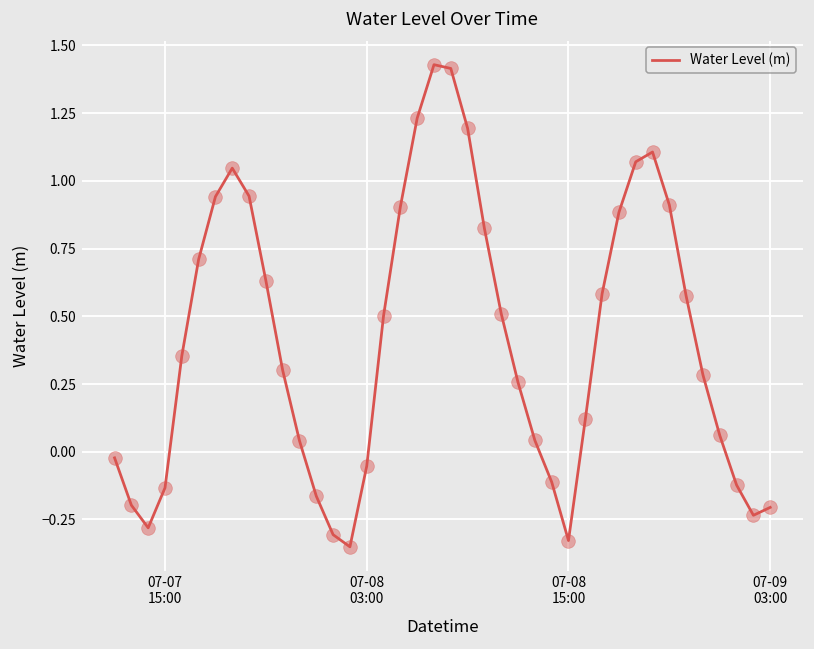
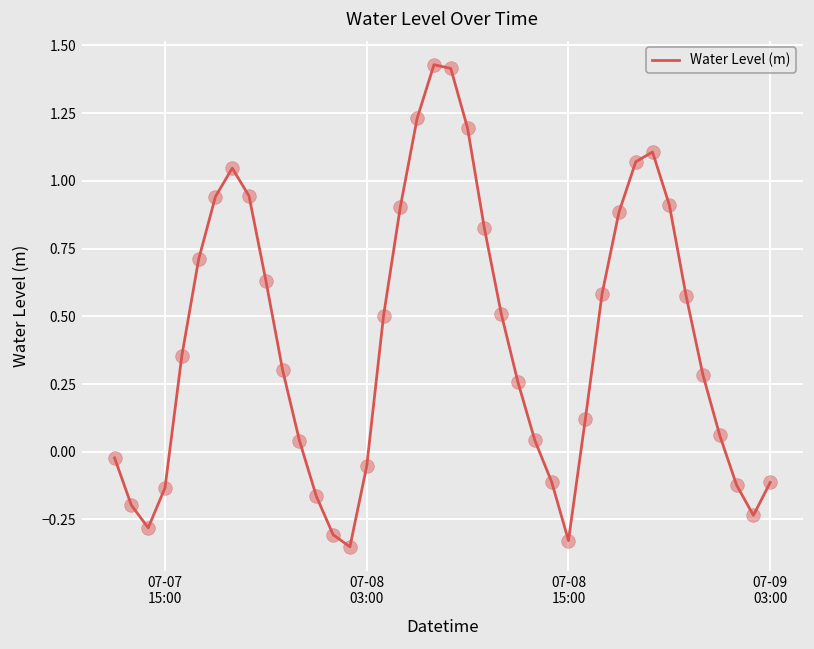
07-09 03:00: -0.21 -> -0.11
